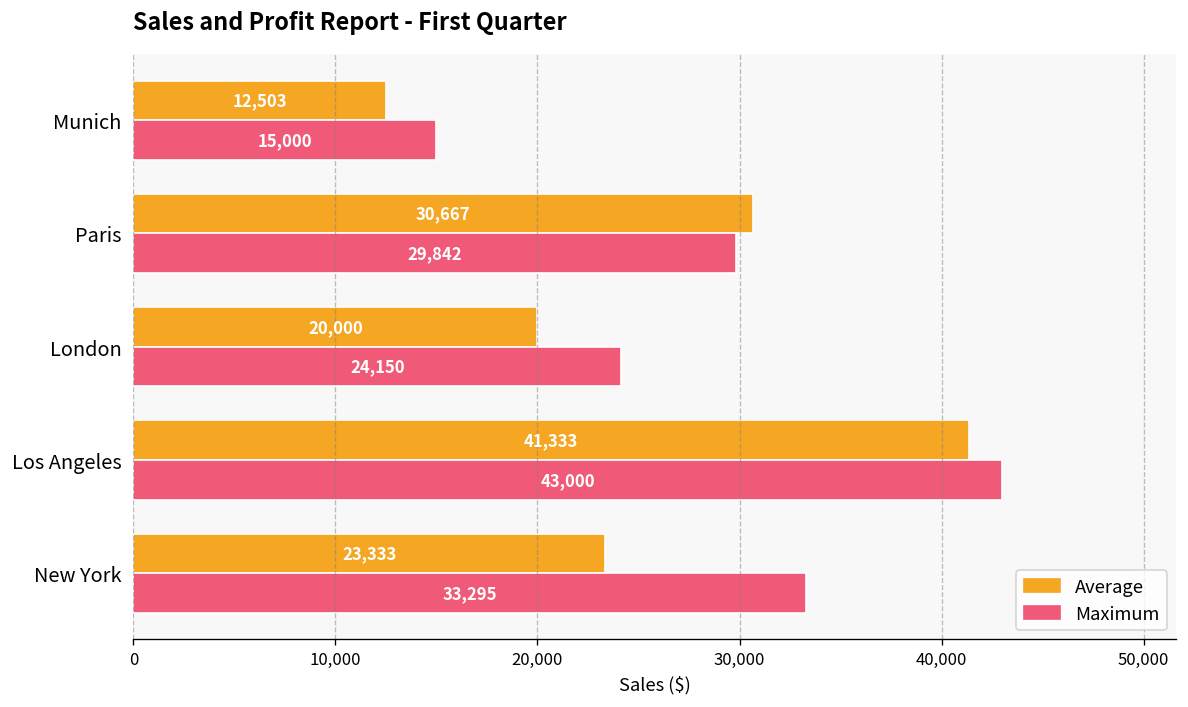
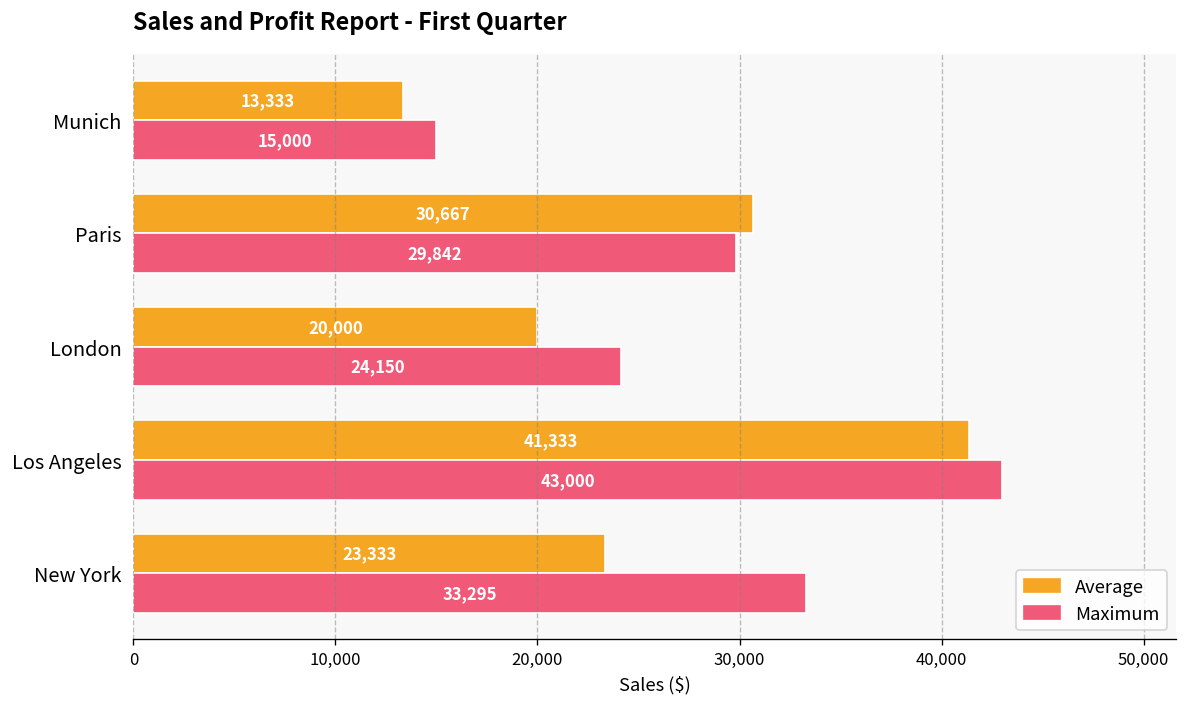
Average, Munich: 12,503 -> 13,333
